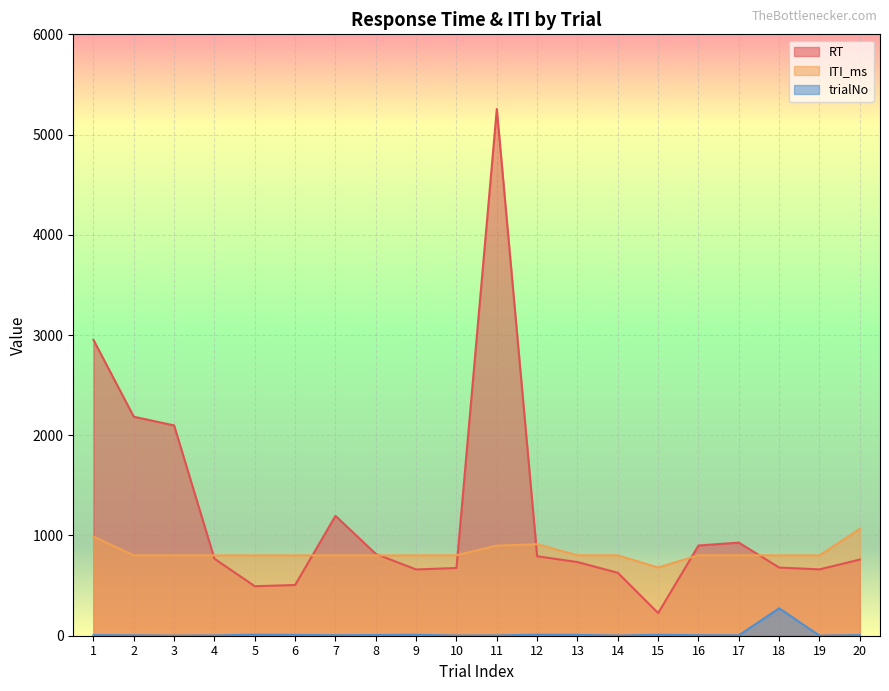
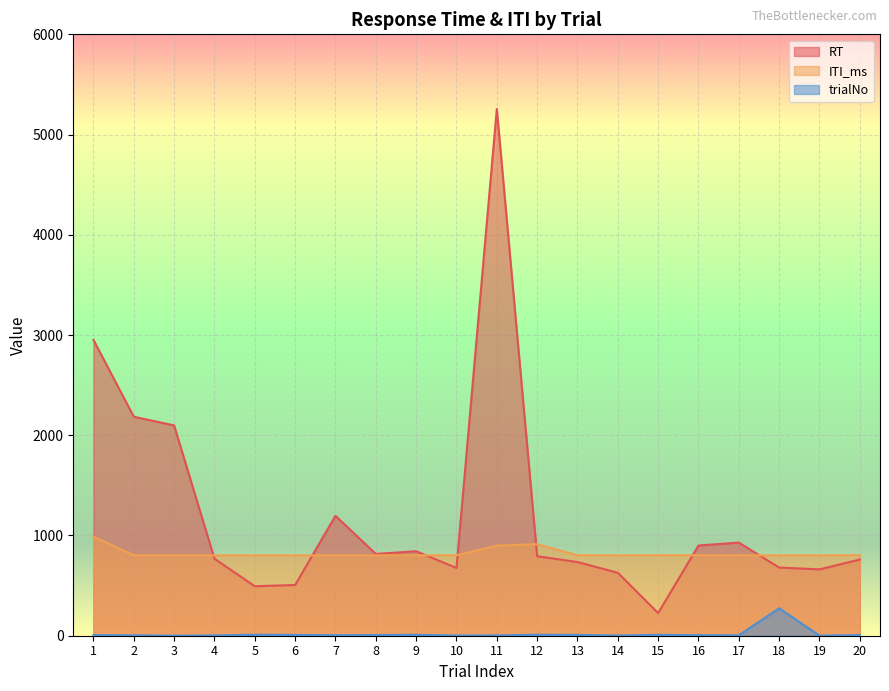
RT, 9: 660 -> 840
ITI_ms, 15: 680 -> 800
ITI_ms, 20: 1070 -> 800
